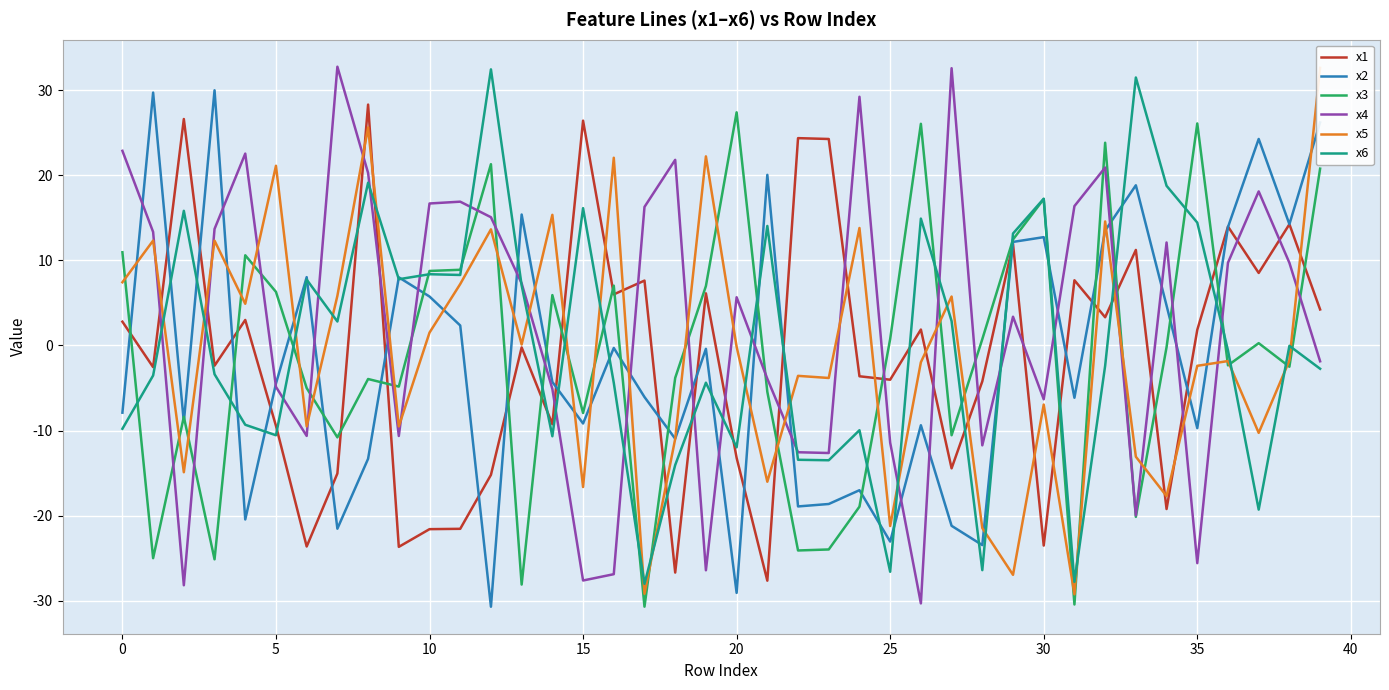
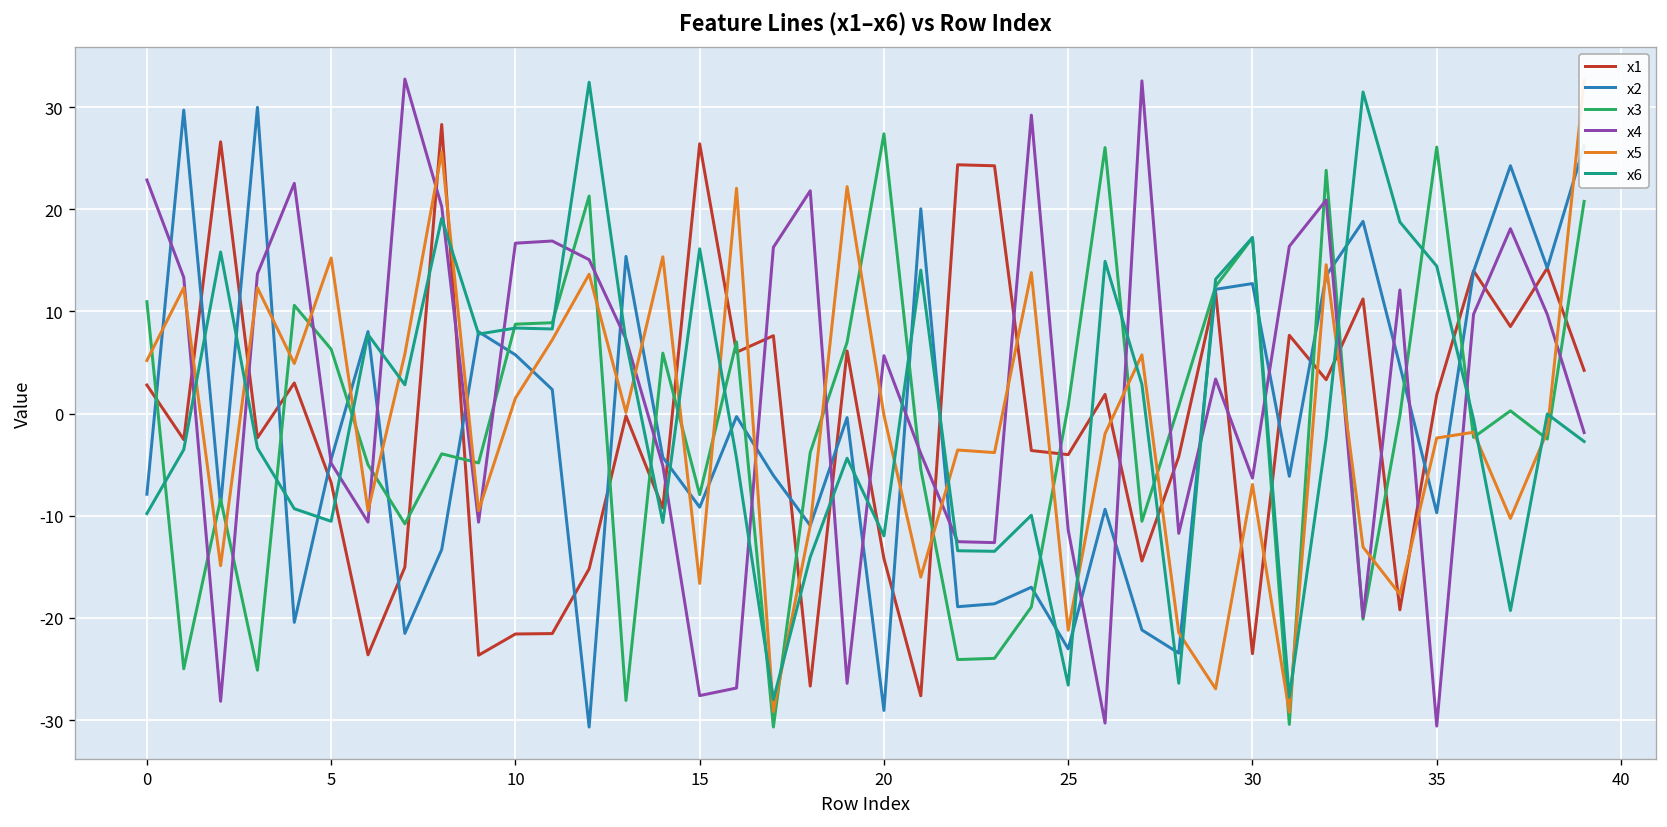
x5, 0: 7 -> 5
x1, 5: -9 -> -7
x5, 5: 21 -> 15
x1, 20: -13 -> -14
x4, 35: -26 -> -31
